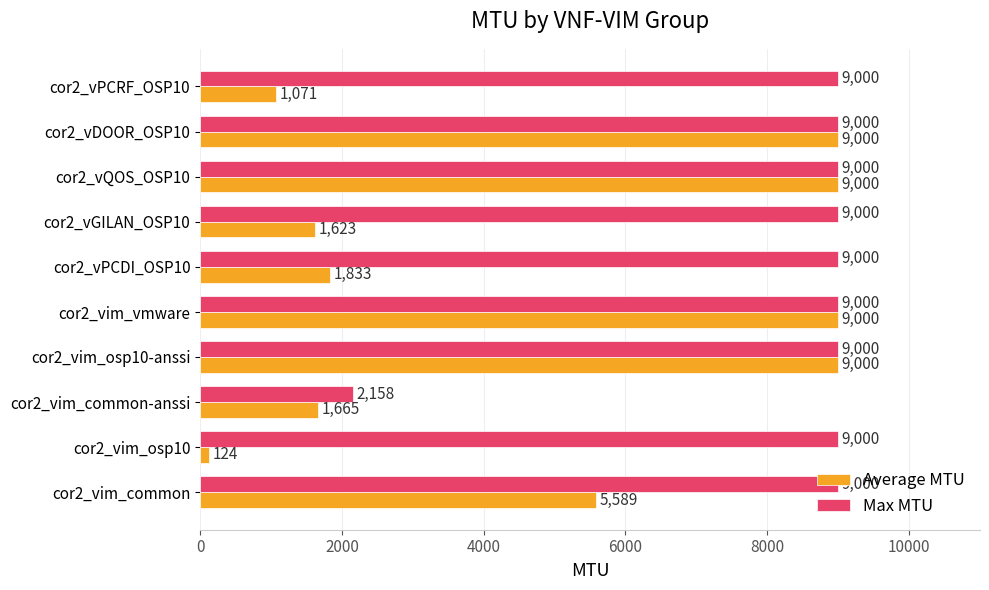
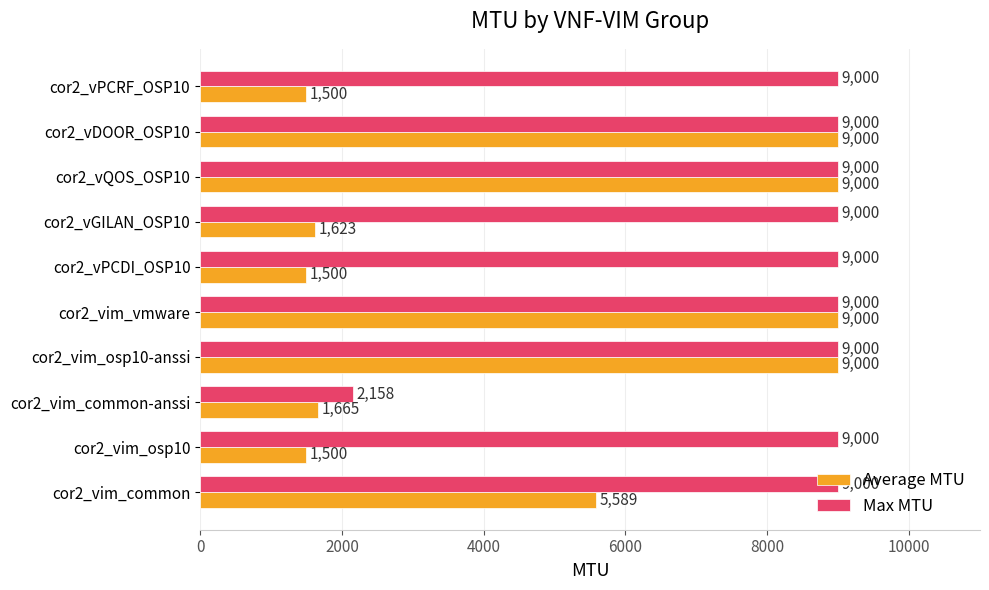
Average MTU, cor2_vPCRF_OSP10: 1,071 -> 1,500
Average MTU, cor2_vPCDI_OSP10: 1,833 -> 1,500
Average MTU, cor2_vim_osp10: 124 -> 1,500
